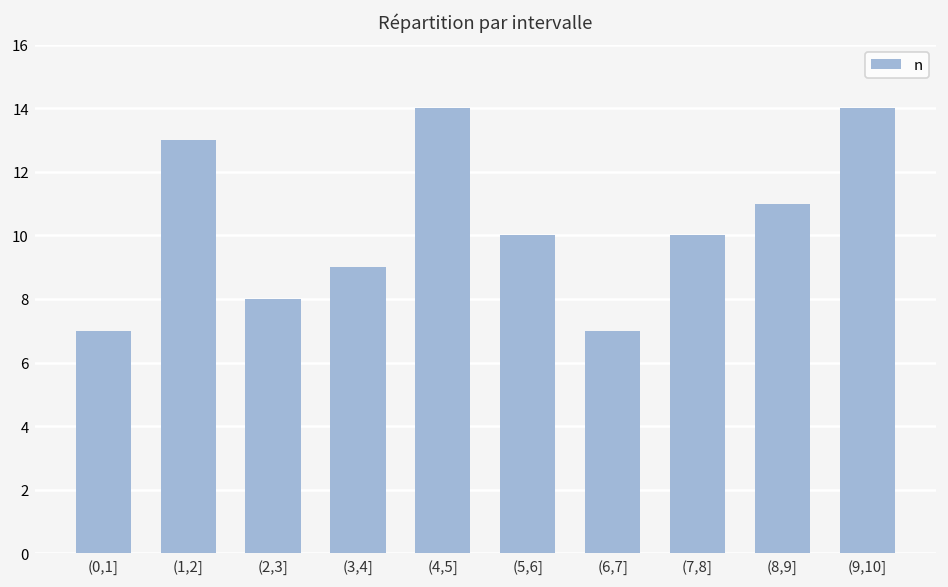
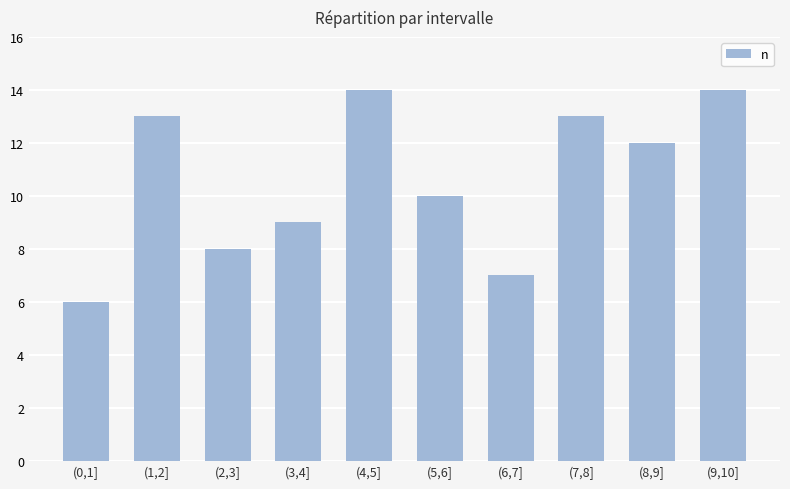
(0,1]: 7 -> 6
(7,8]: 10 -> 13
(8,9]: 11 -> 12
